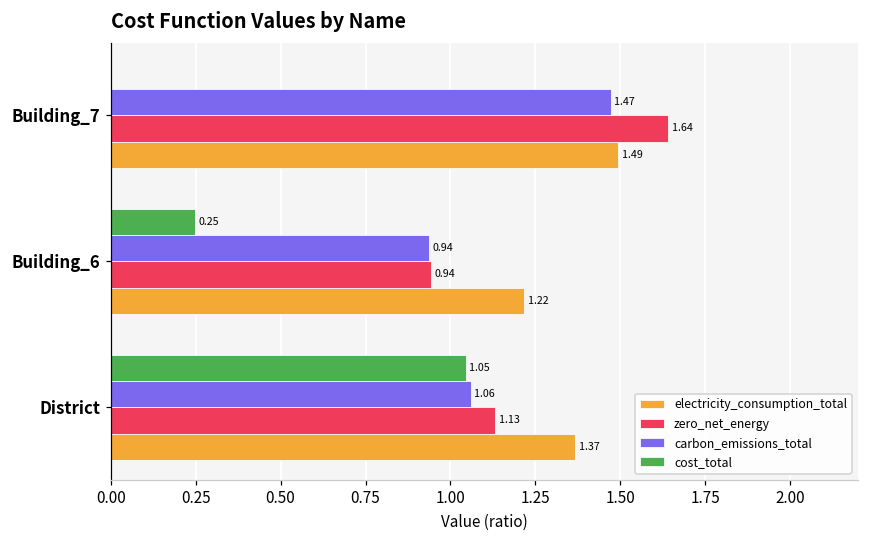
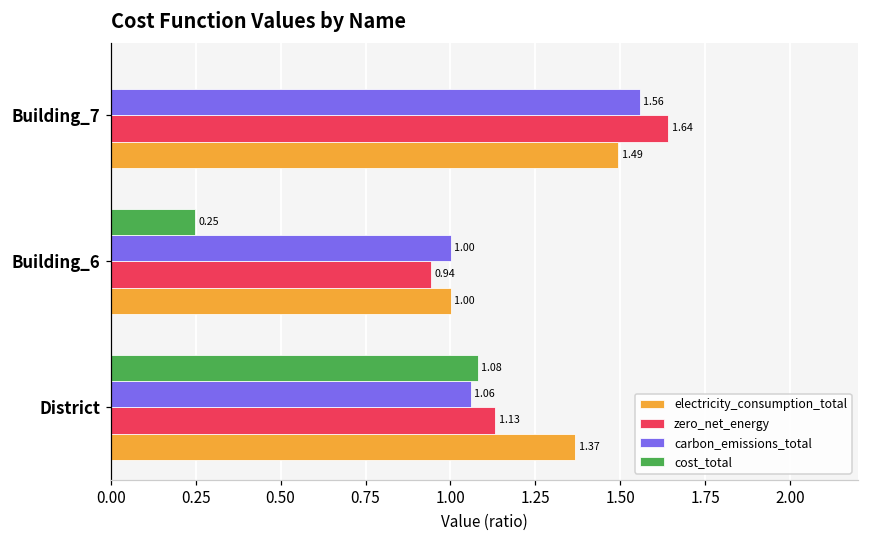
carbon_emissions_total, Building_7: 1.47 -> 1.56
carbon_emissions_total, Building_6: 0.94 -> 1.00
electricity_consumption_total, Building_6: 1.22 -> 1.00
cost_total, District: 1.05 -> 1.08
